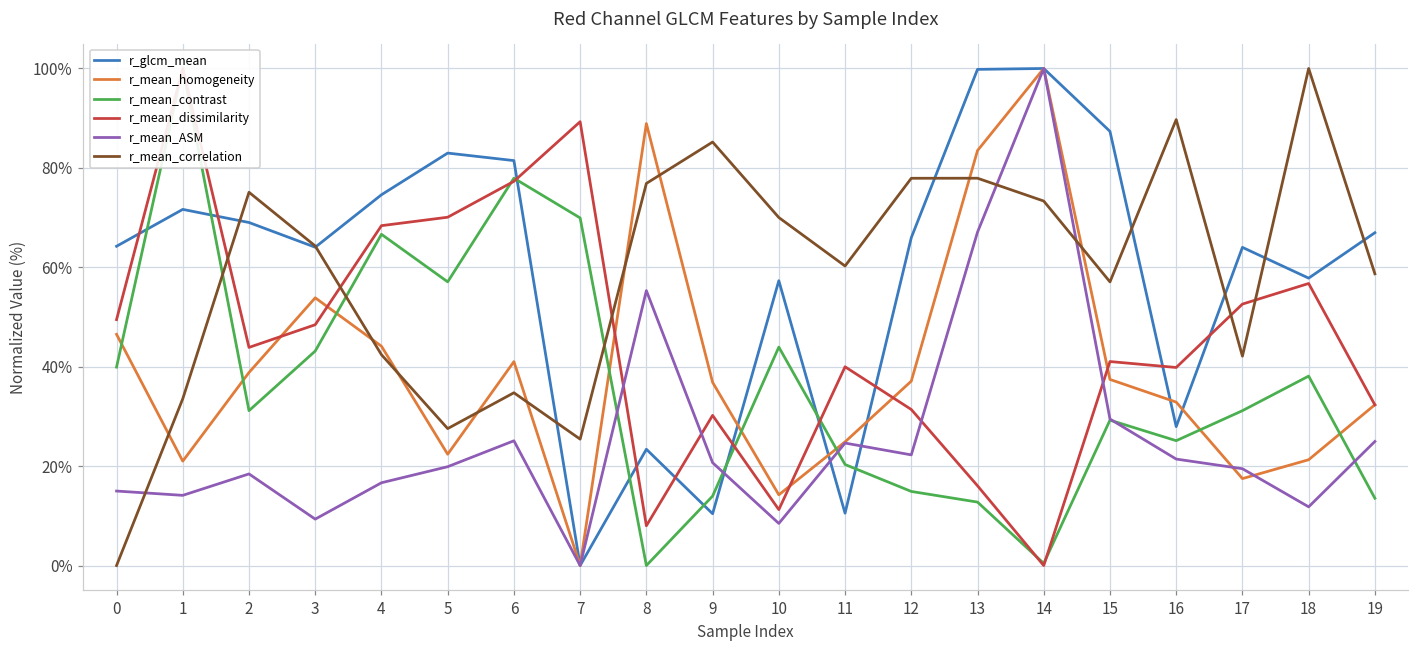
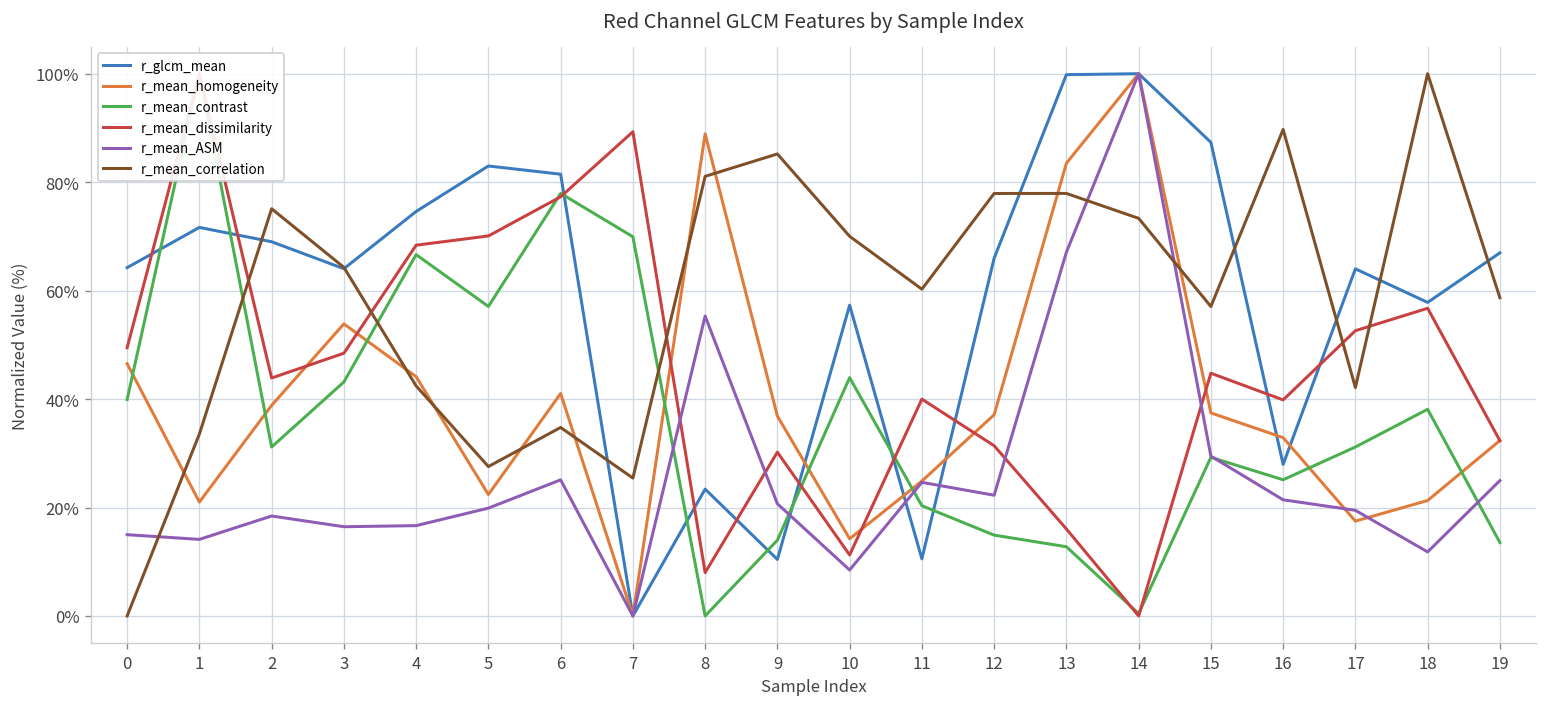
r_mean_ASM, 3: 9% -> 16%
r_mean_correlation, 8: 77% -> 81%
r_mean_dissimilarity, 15: 41% -> 45%
